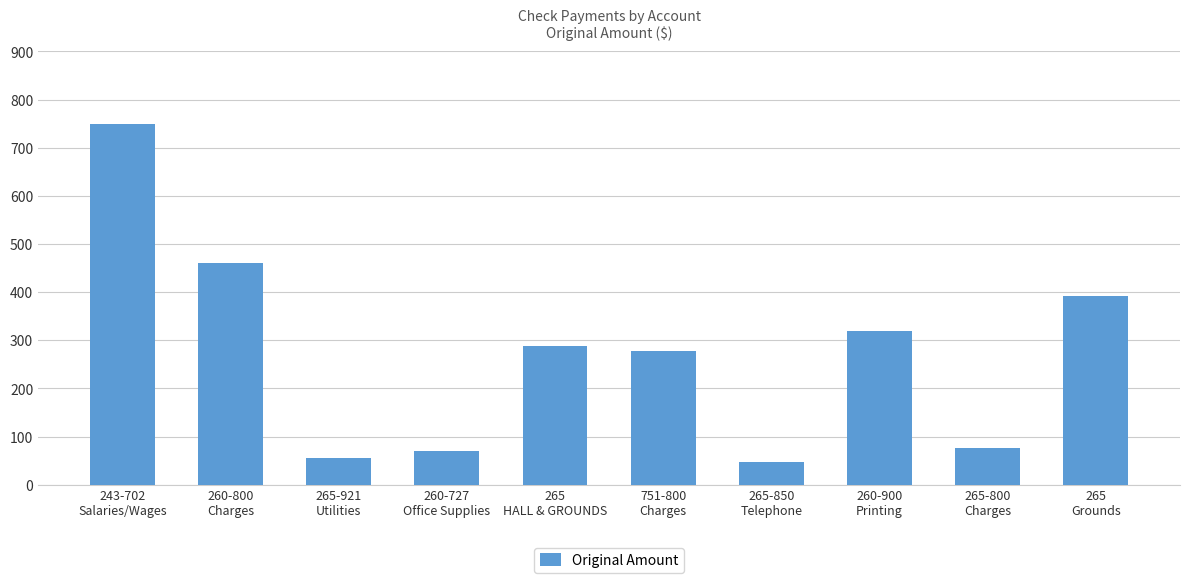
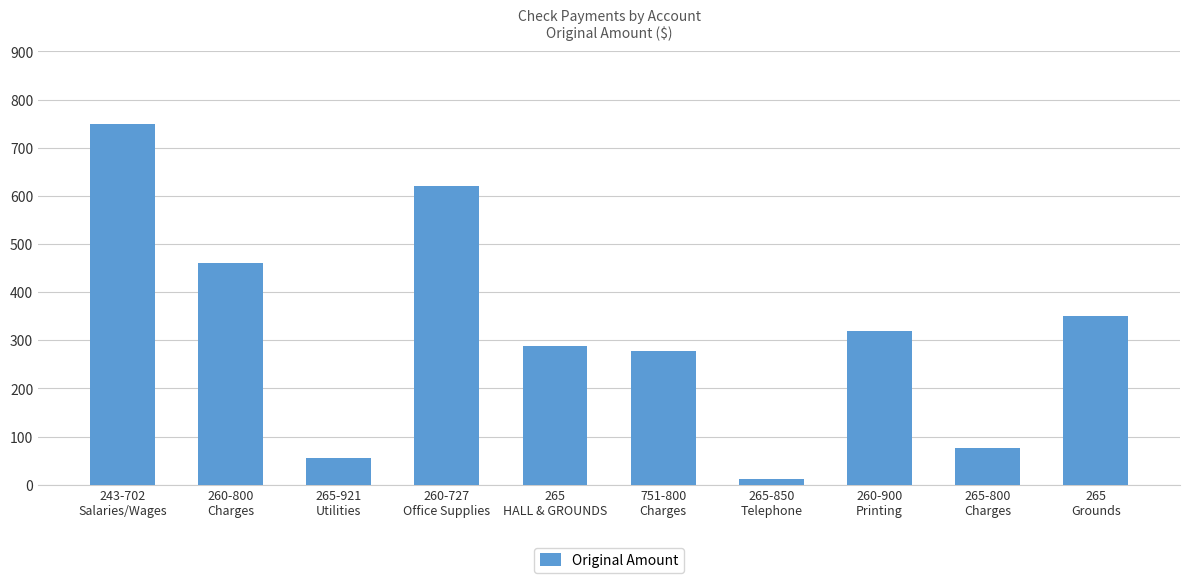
260-727 Office Supplies: 70 -> 620
265-850 Telephone: 50 -> 10
265 Grounds: 390 -> 350
